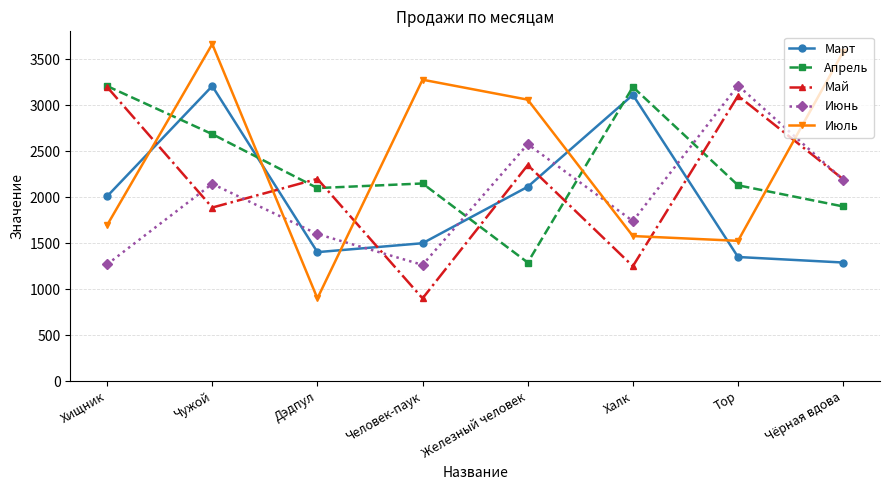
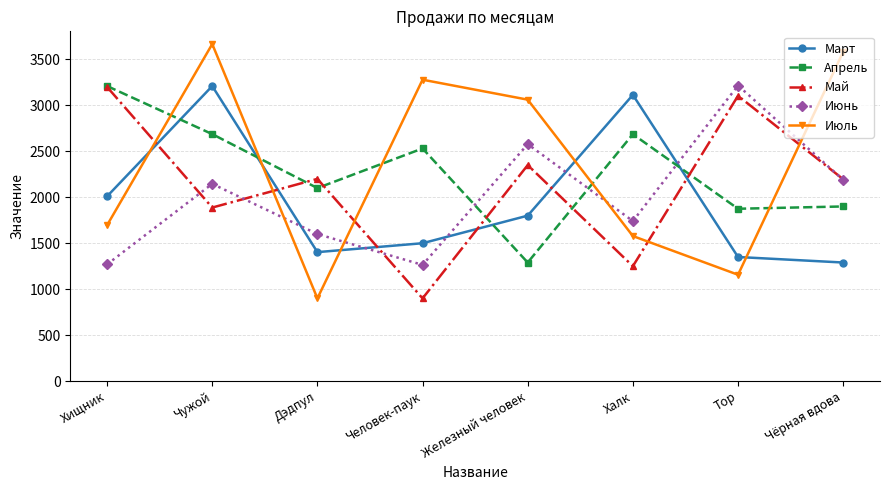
Апрель, Человек-паук: 2200 -> 2500
Март, Железный человек: 2100 -> 1800
Апрель, Халк: 3200 -> 2700
Апрель, Тор: 2100 -> 1900
Июль, Тор: 1500 -> 1200
